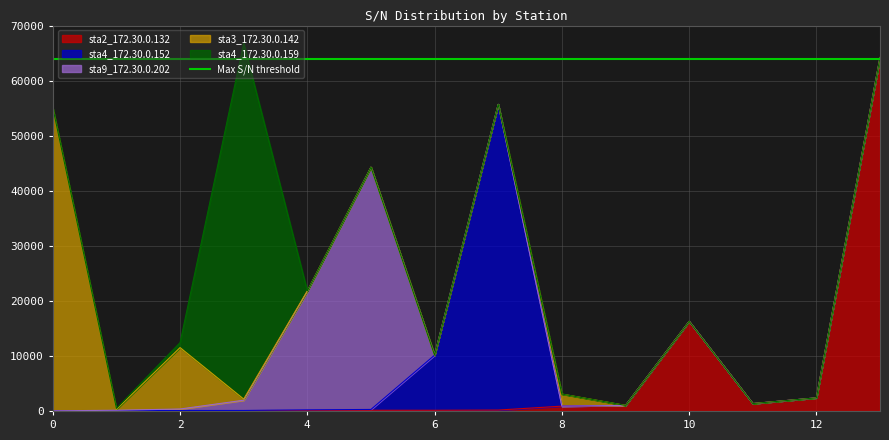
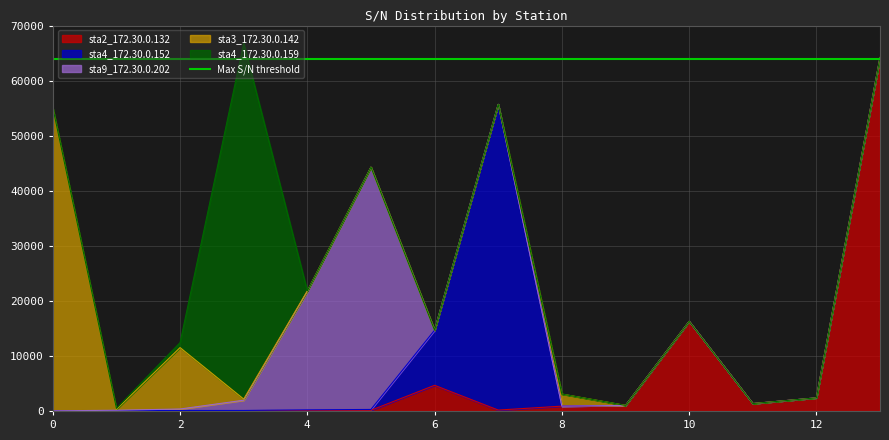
sta2_172.30.0.132, 6: 0 -> 5000
